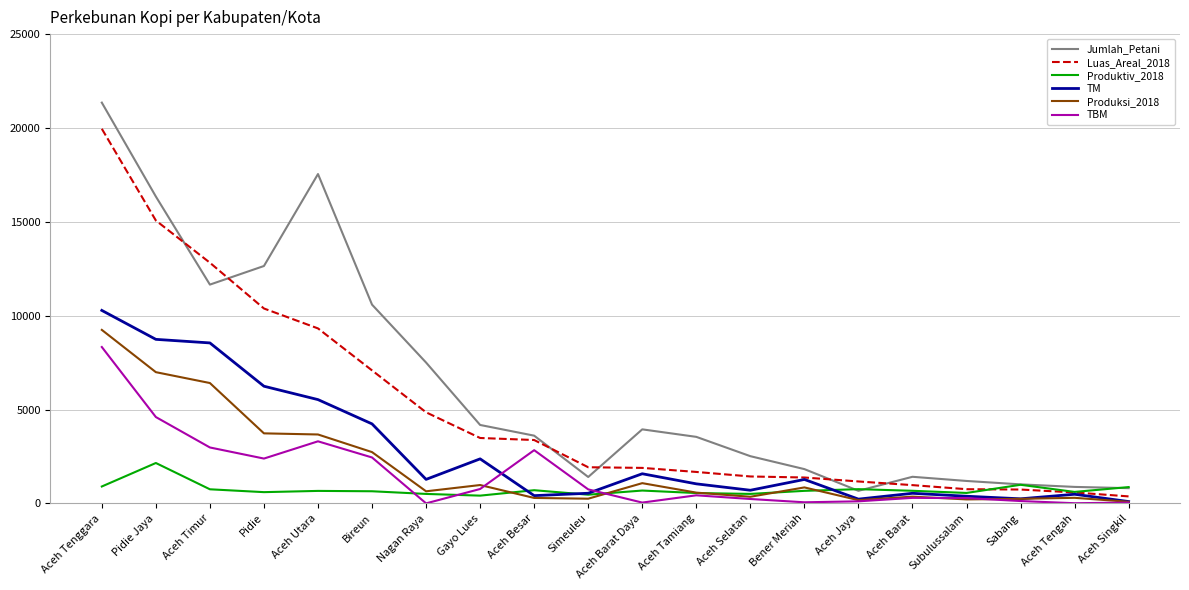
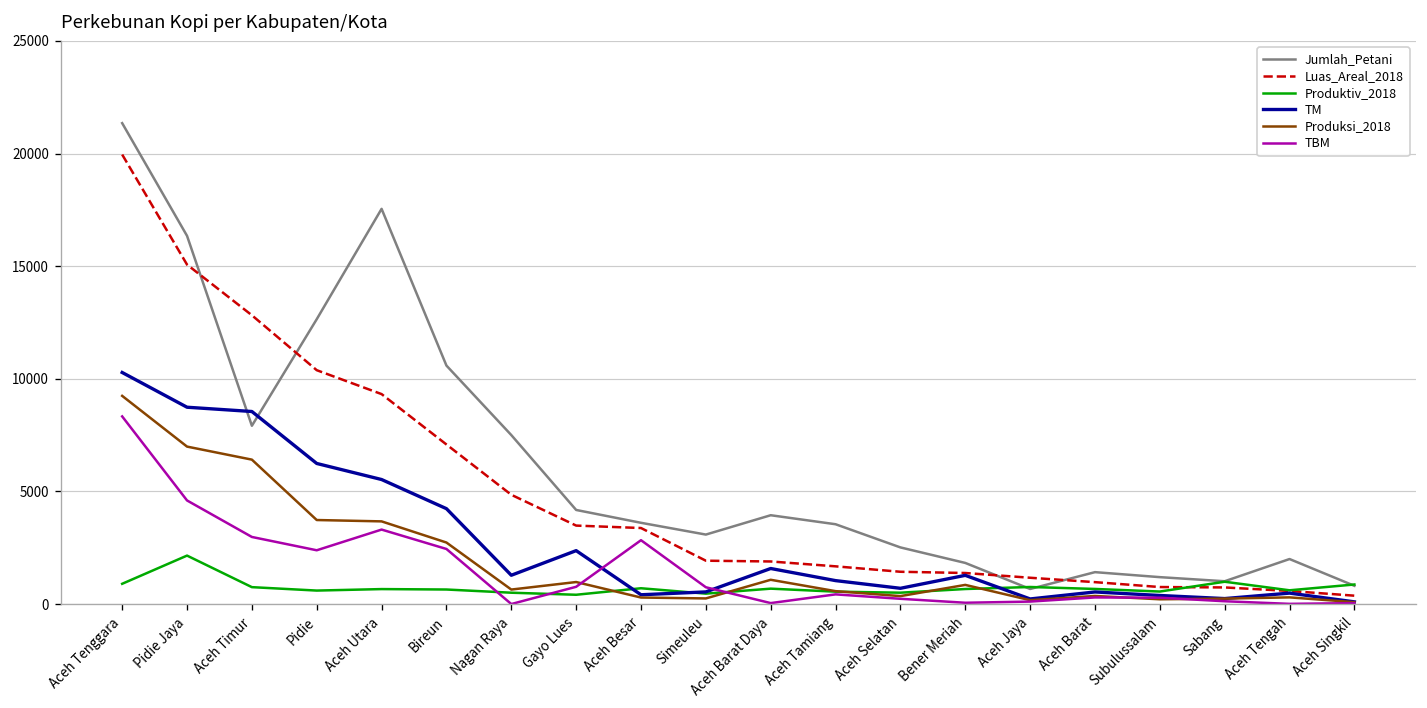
Jumlah_Petani, Aceh Timur: 11700 -> 7900
Jumlah_Petani, Simeuleu: 1400 -> 3100
Jumlah_Petani, Aceh Tengah: 900 -> 2000
